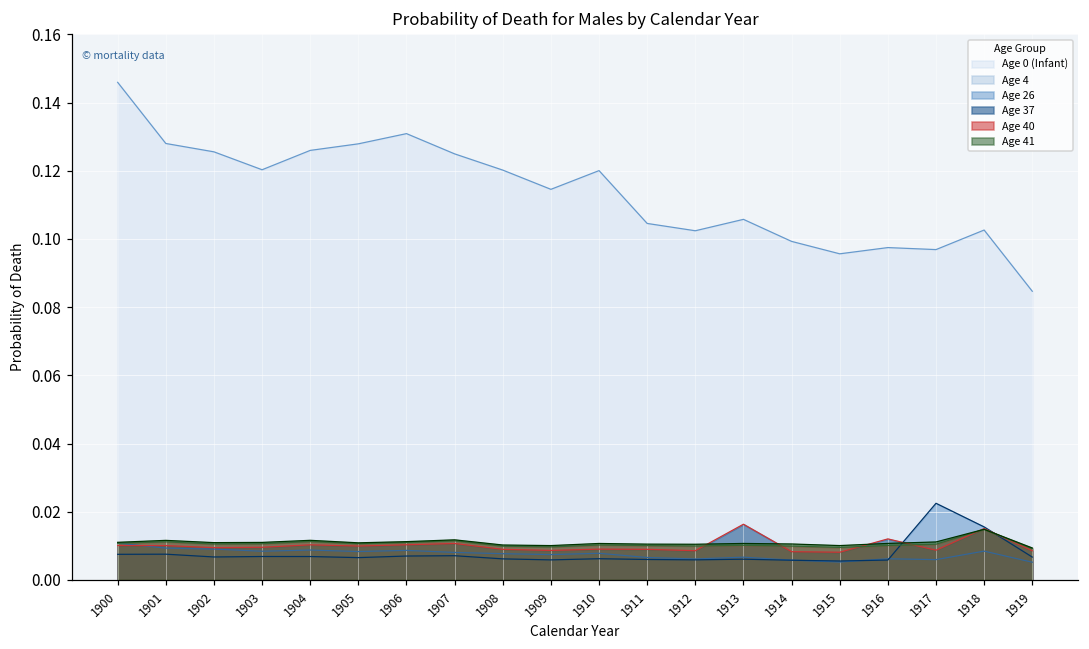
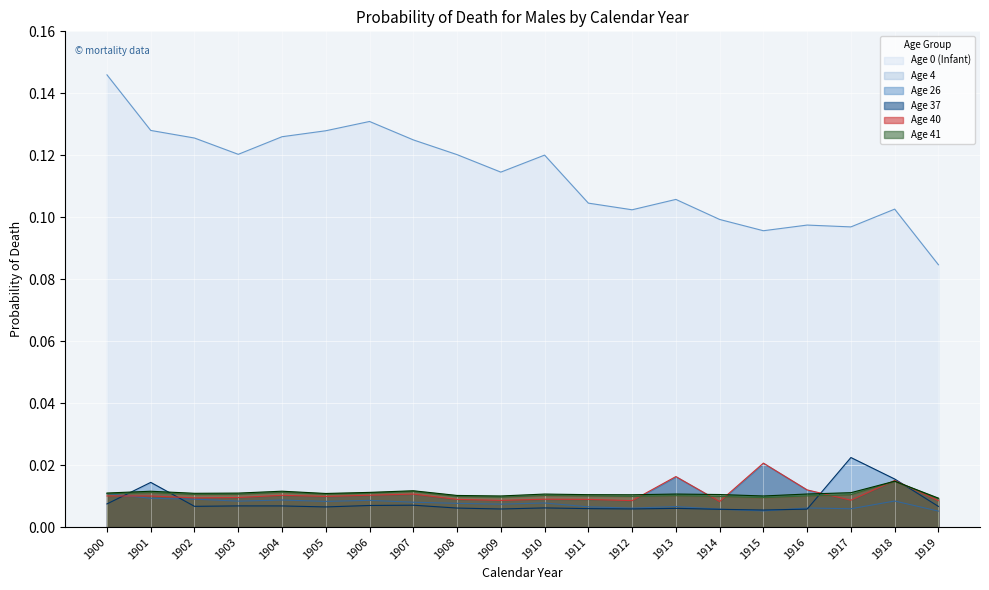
Age 26, 1901: 0.008 -> 0.014
Age 37, 1915: 0.008 -> 0.021
